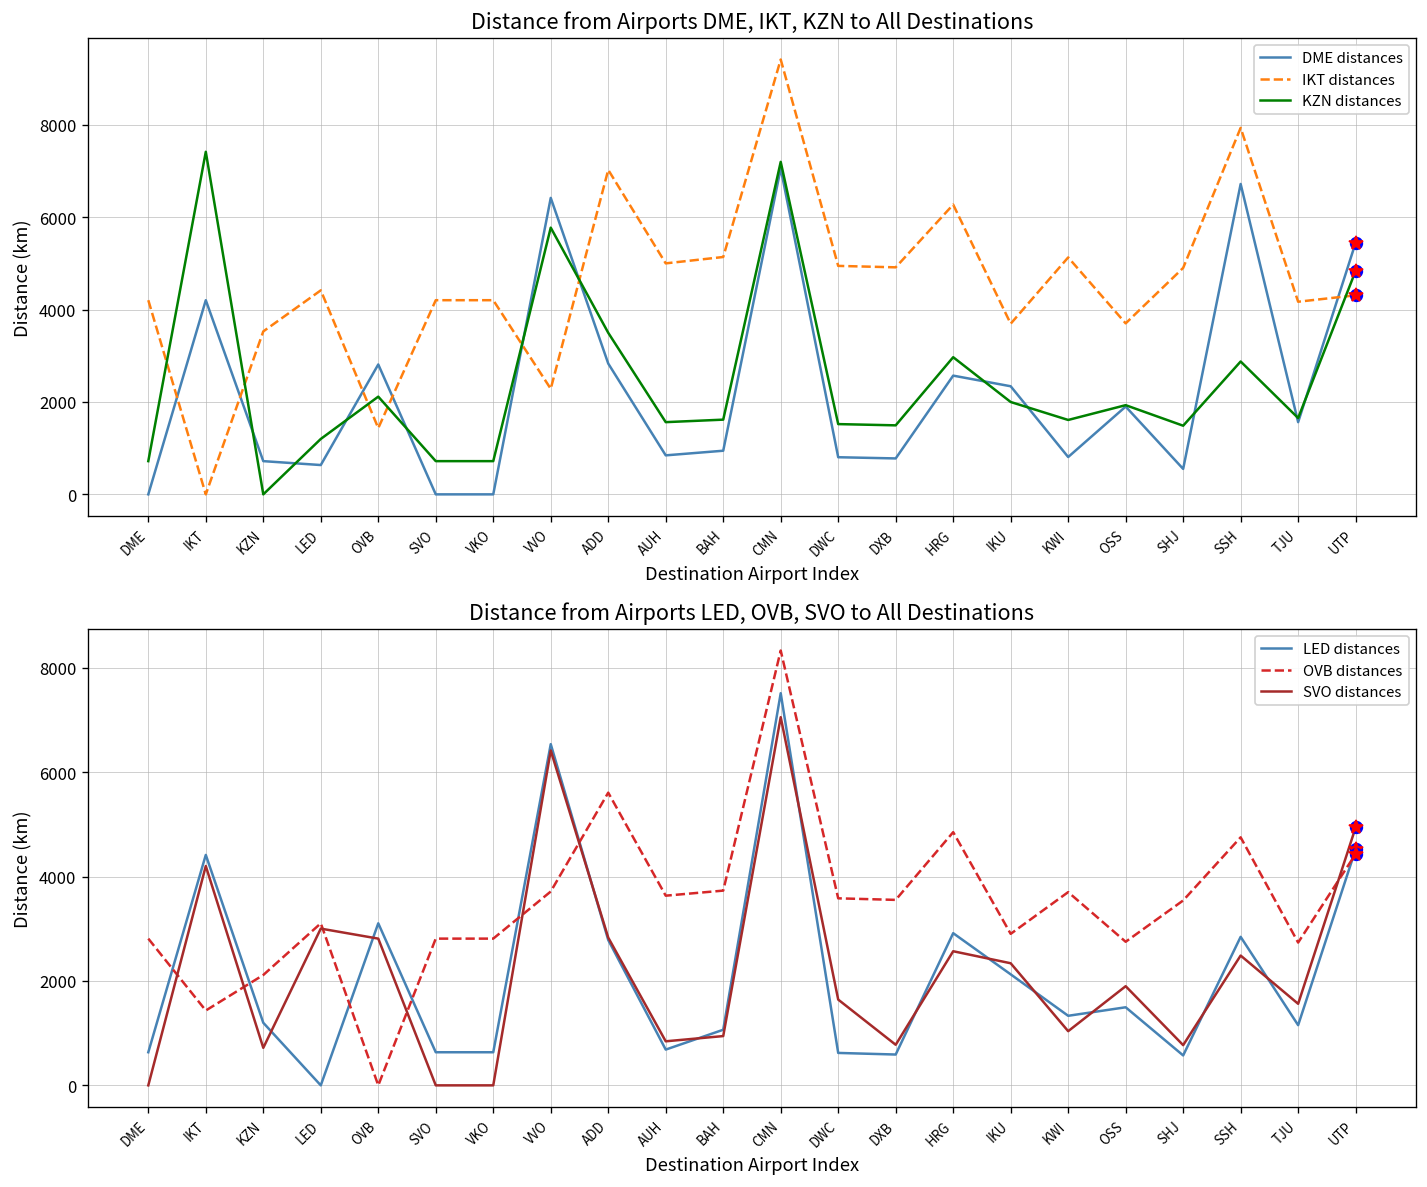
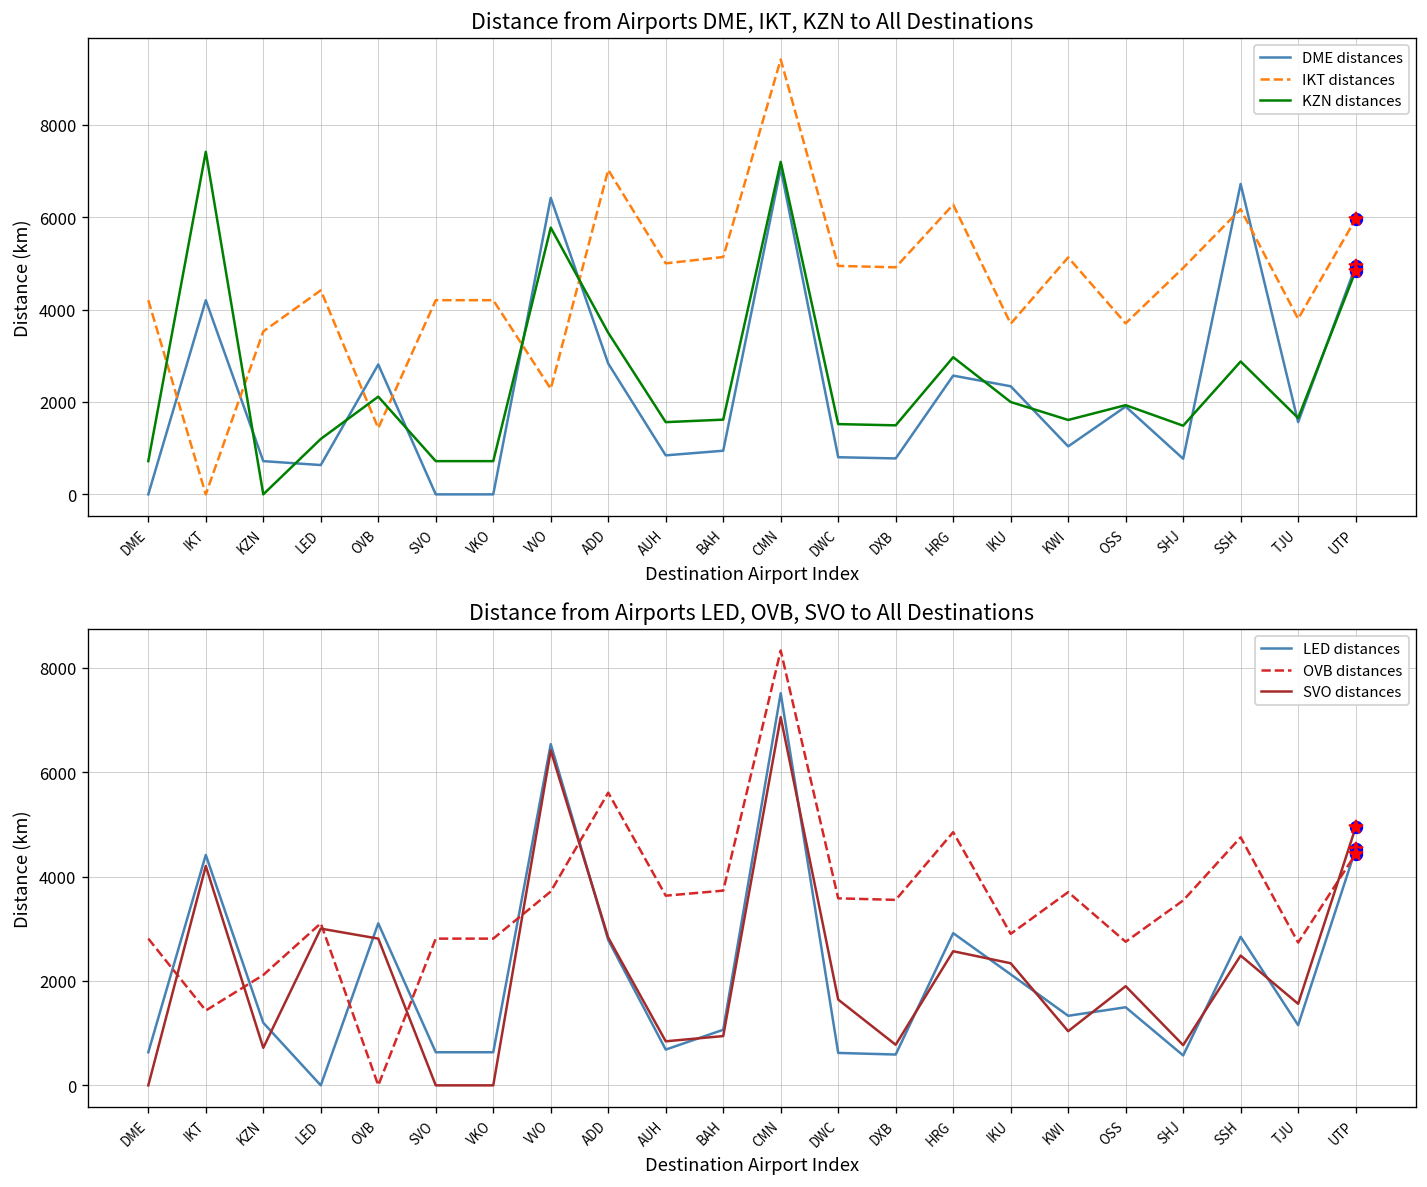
Distance from Airports DME, IKT, KZN to All Destinations, DME distances, KWI: 800 -> 1000
Distance from Airports DME, IKT, KZN to All Destinations, DME distances, SHJ: 600 -> 800
Distance from Airports DME, IKT, KZN to All Destinations, IKT distances, SSH: 7900 -> 6200
Distance from Airports DME, IKT, KZN to All Destinations, IKT distances, TJU: 4200 -> 3800
Distance from Airports DME, IKT, KZN to All Destinations, DME distances, UTP: 5400 -> 4900
Distance from Airports DME, IKT, KZN to All Destinations, IKT distances, UTP: 4300 -> 6000
